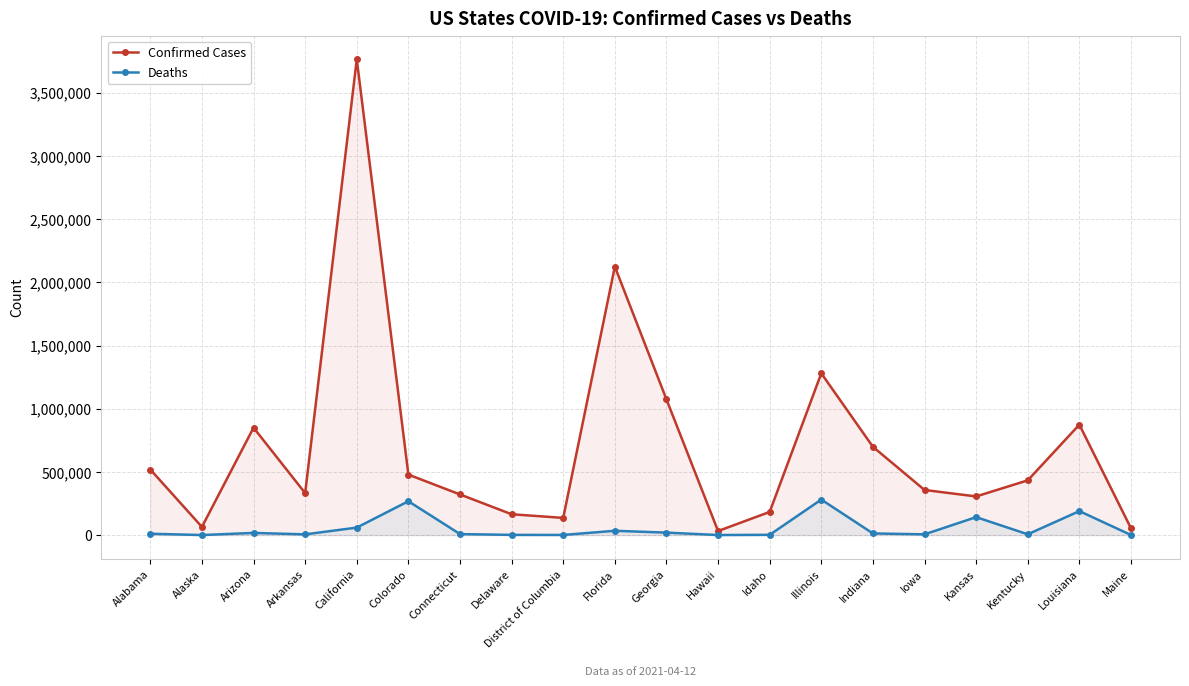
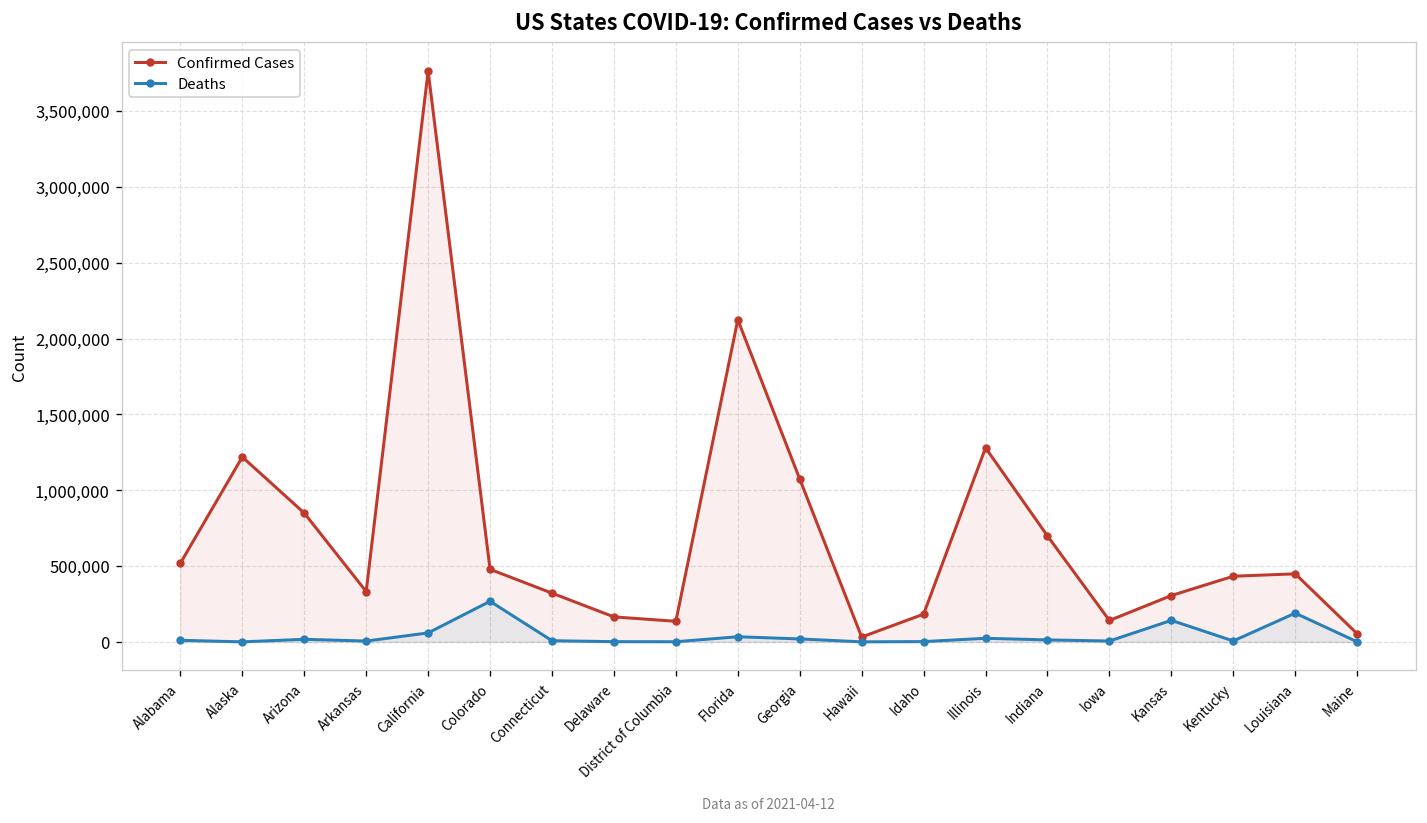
Confirmed Cases, Alaska: 60,000 -> 1,220,000
Deaths, Illinois: 280,000 -> 20,000
Confirmed Cases, Iowa: 360,000 -> 140,000
Confirmed Cases, Louisiana: 870,000 -> 450,000
